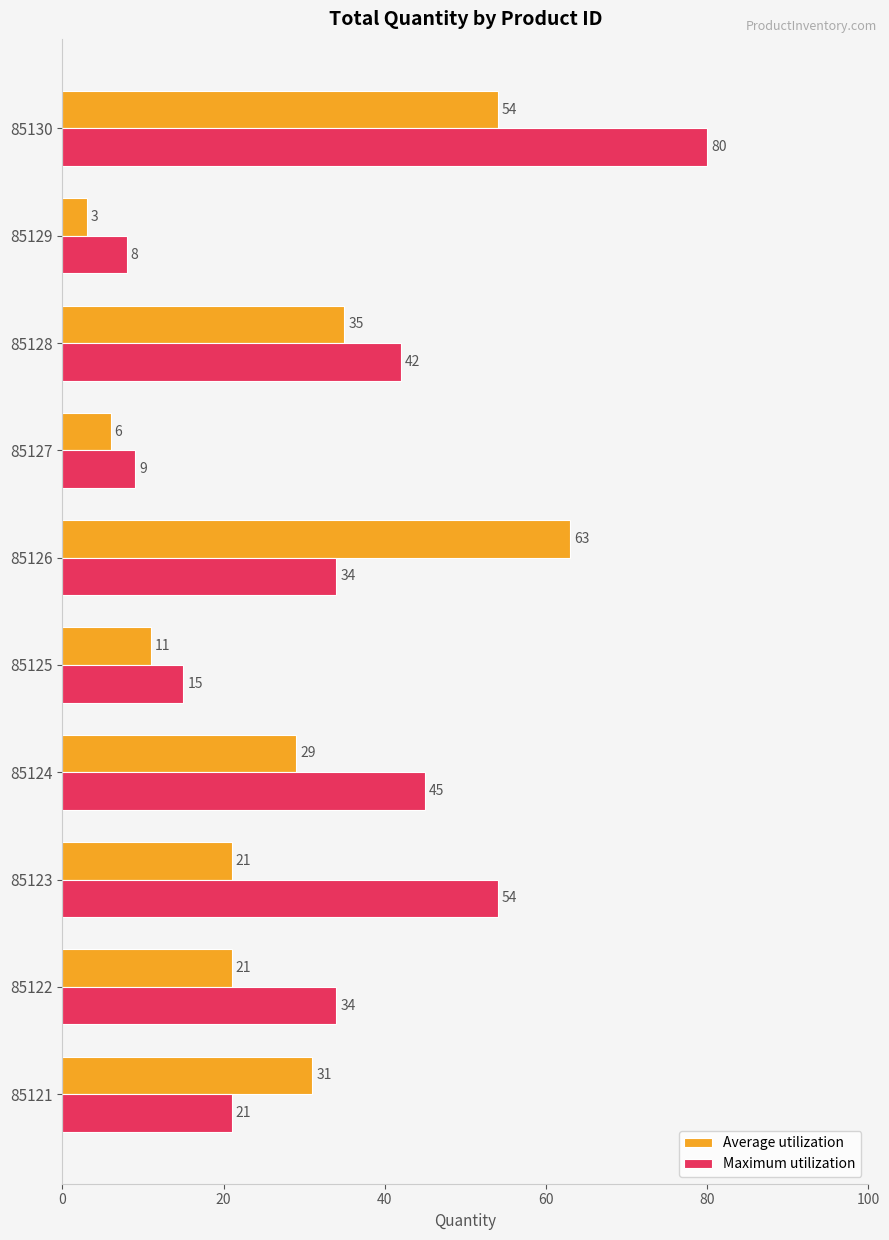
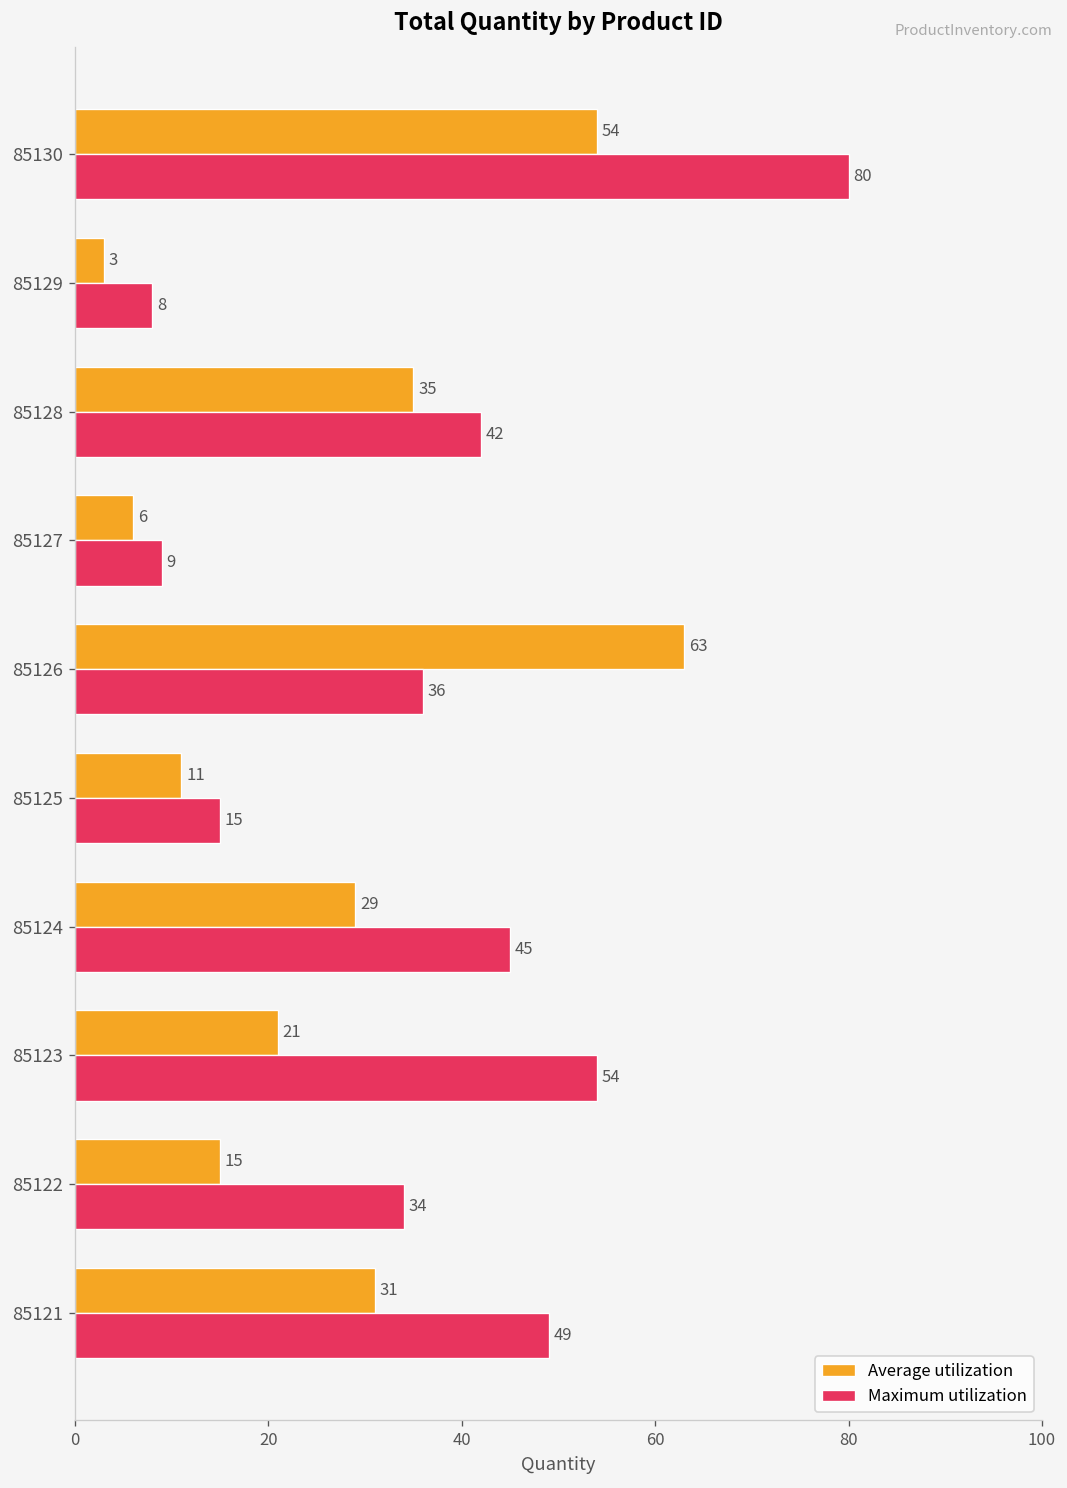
Maximum utilization, 85126: 34 -> 36
Average utilization, 85122: 21 -> 15
Maximum utilization, 85121: 21 -> 49
